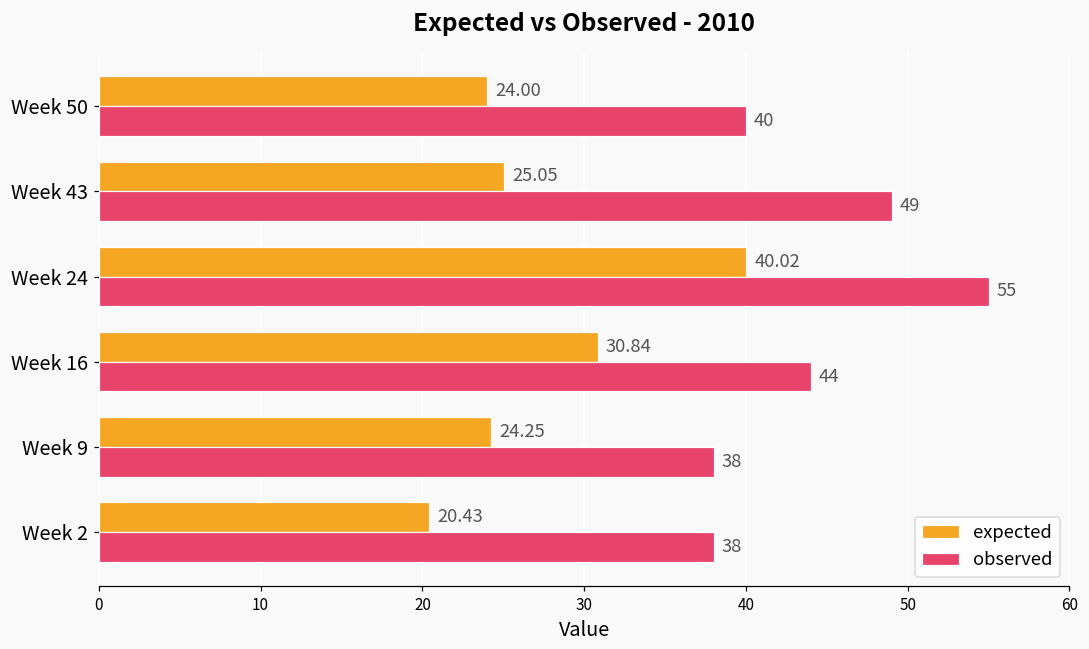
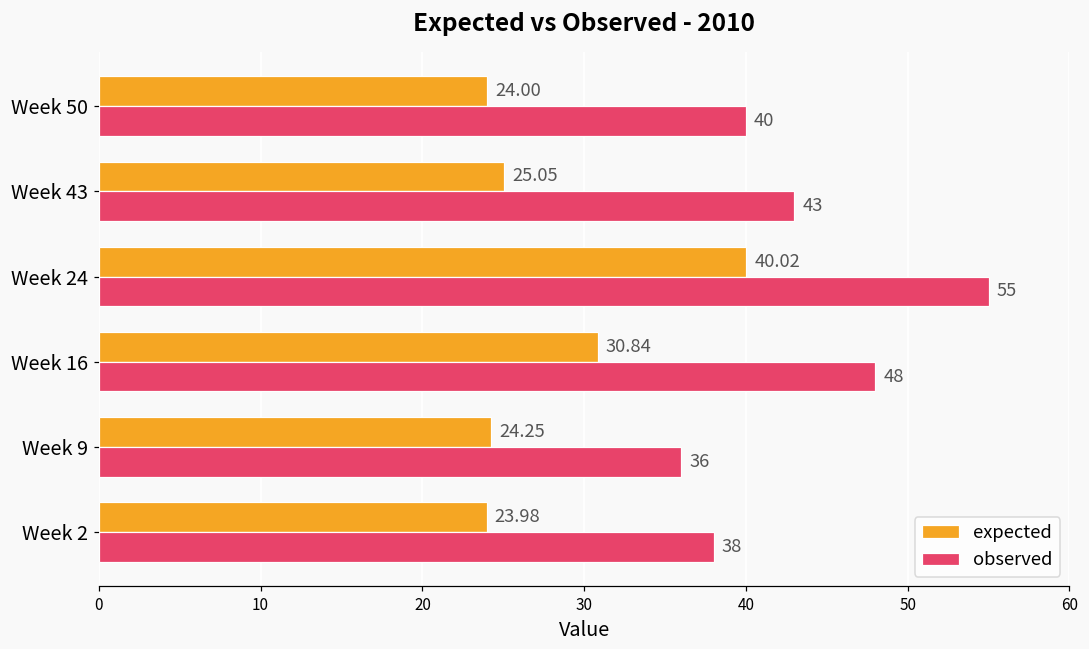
observed, Week 43: 49 -> 43
observed, Week 16: 44 -> 48
observed, Week 9: 38 -> 36
expected, Week 2: 20.43 -> 23.98
